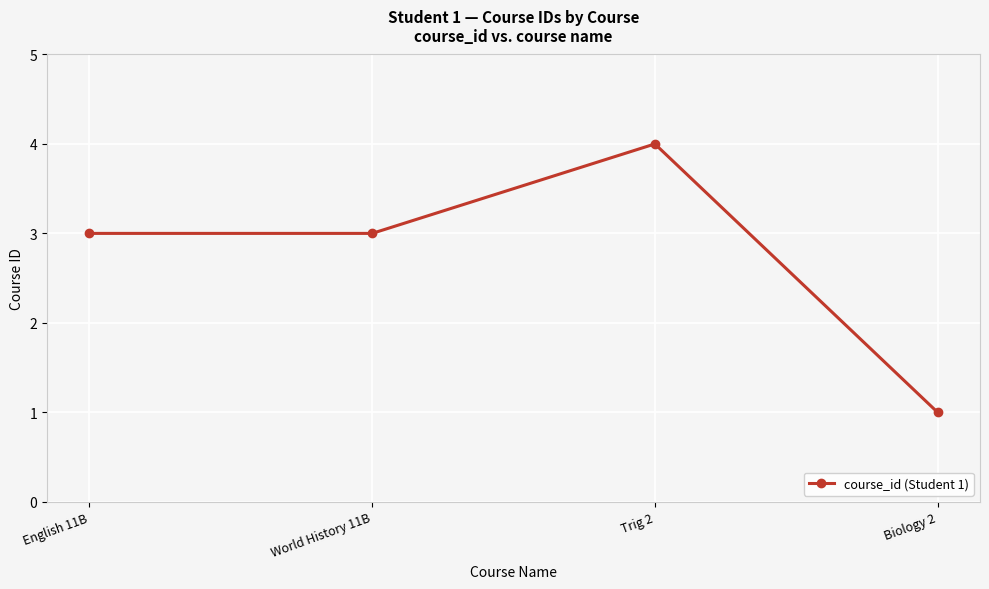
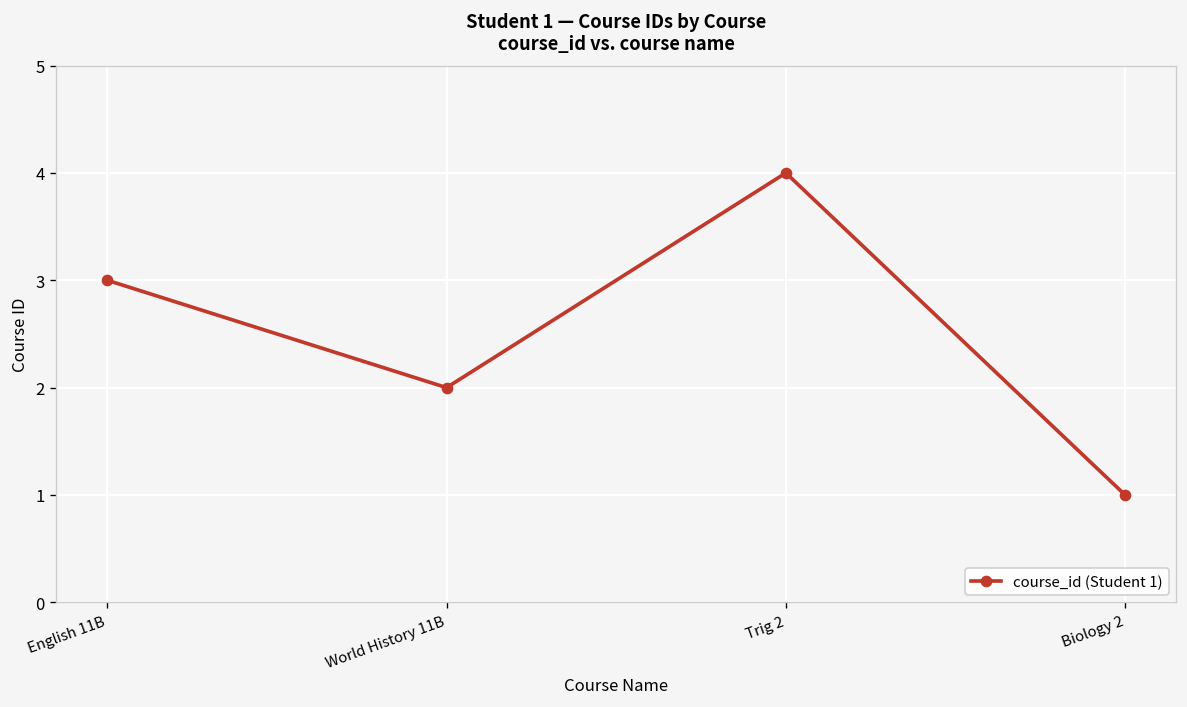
World History 11B: 3 -> 2
